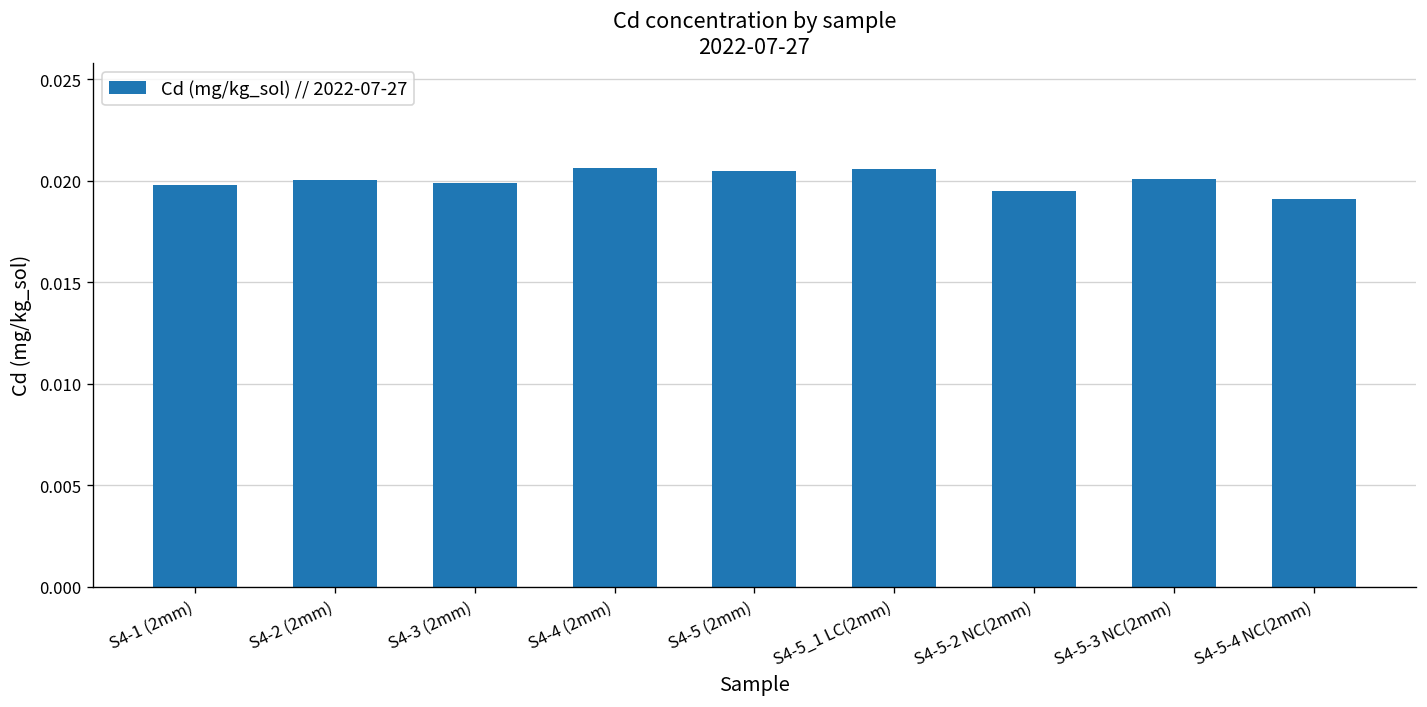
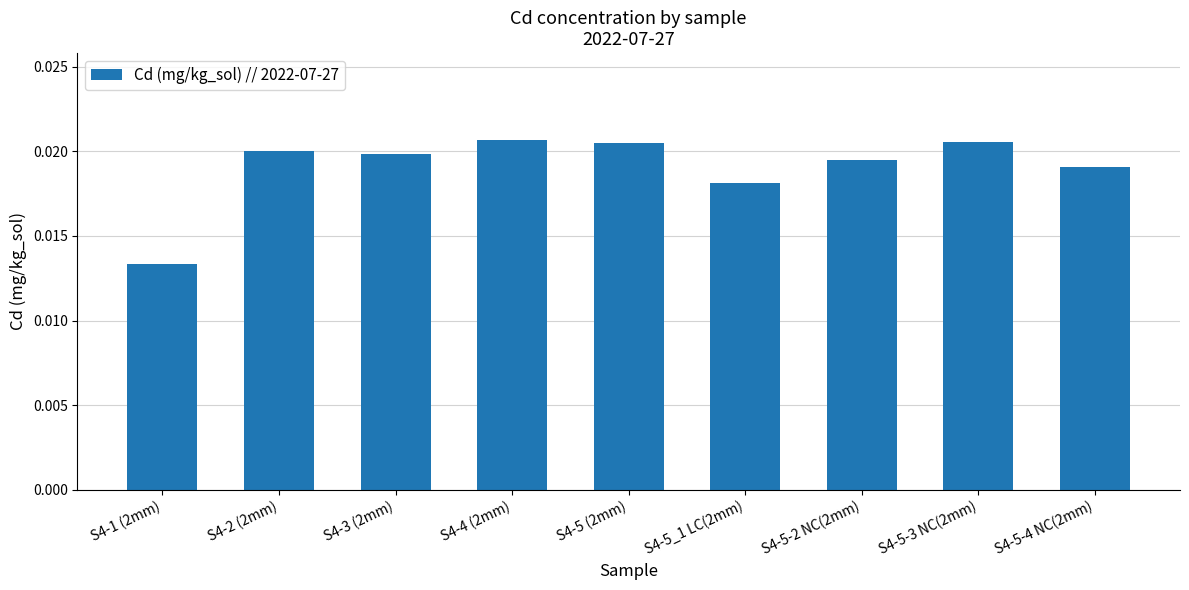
S4-1 (2mm): 0.0198 -> 0.0134
S4-5_1 LC(2mm): 0.0205 -> 0.0181
S4-5-3 NC(2mm): 0.0201 -> 0.0206
